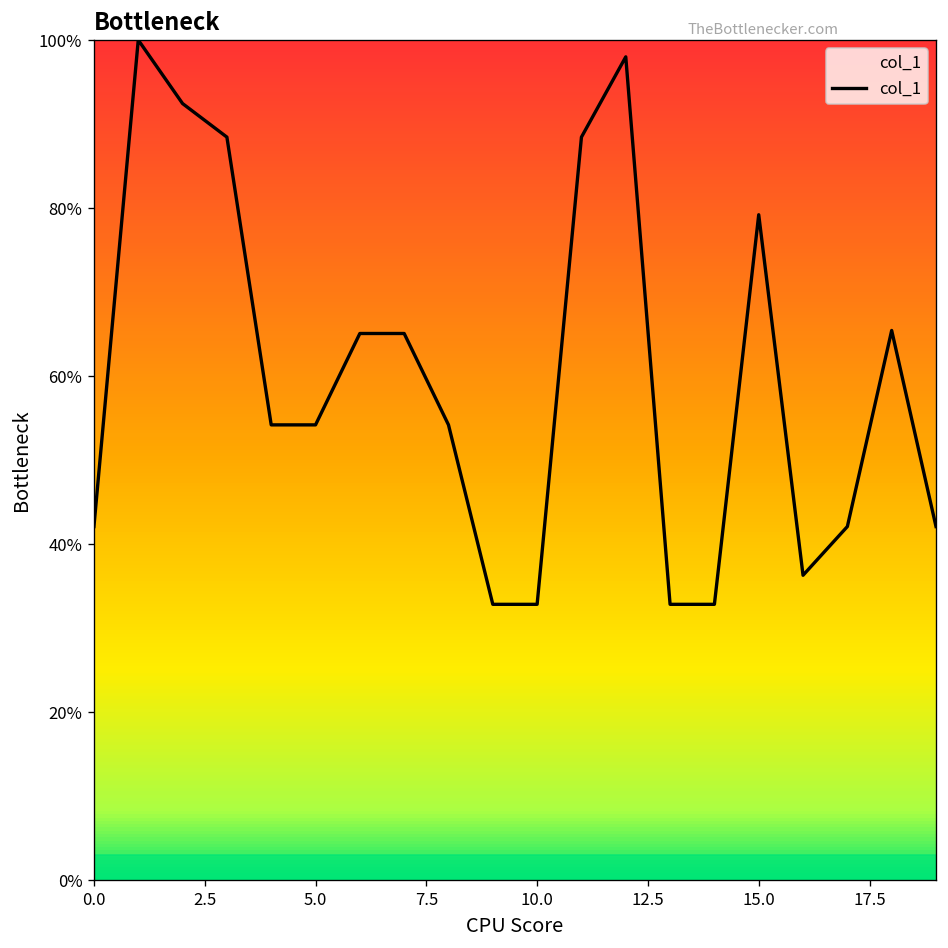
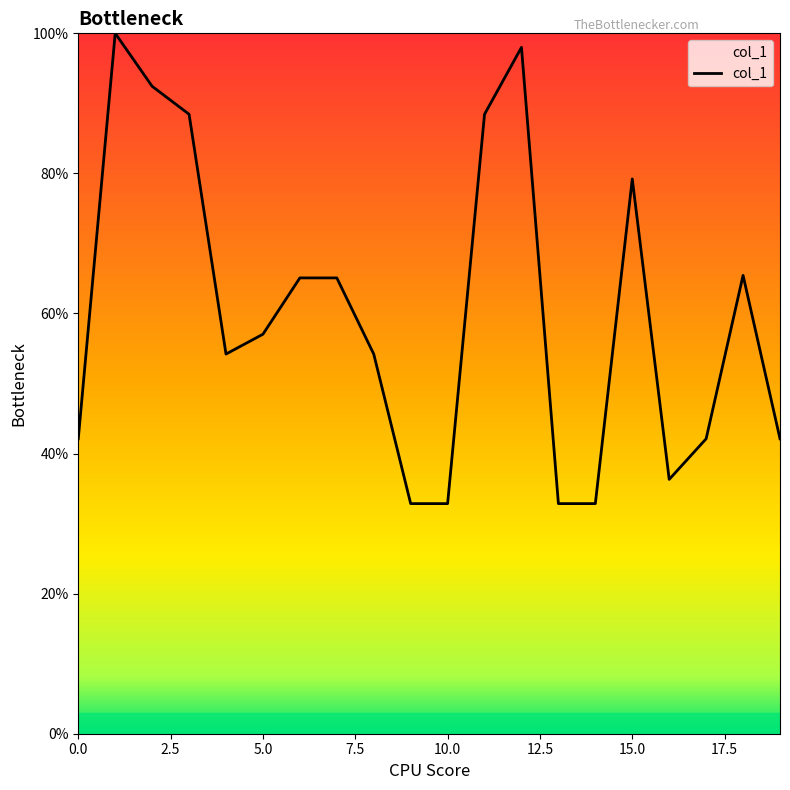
5.0: 54% -> 57%
